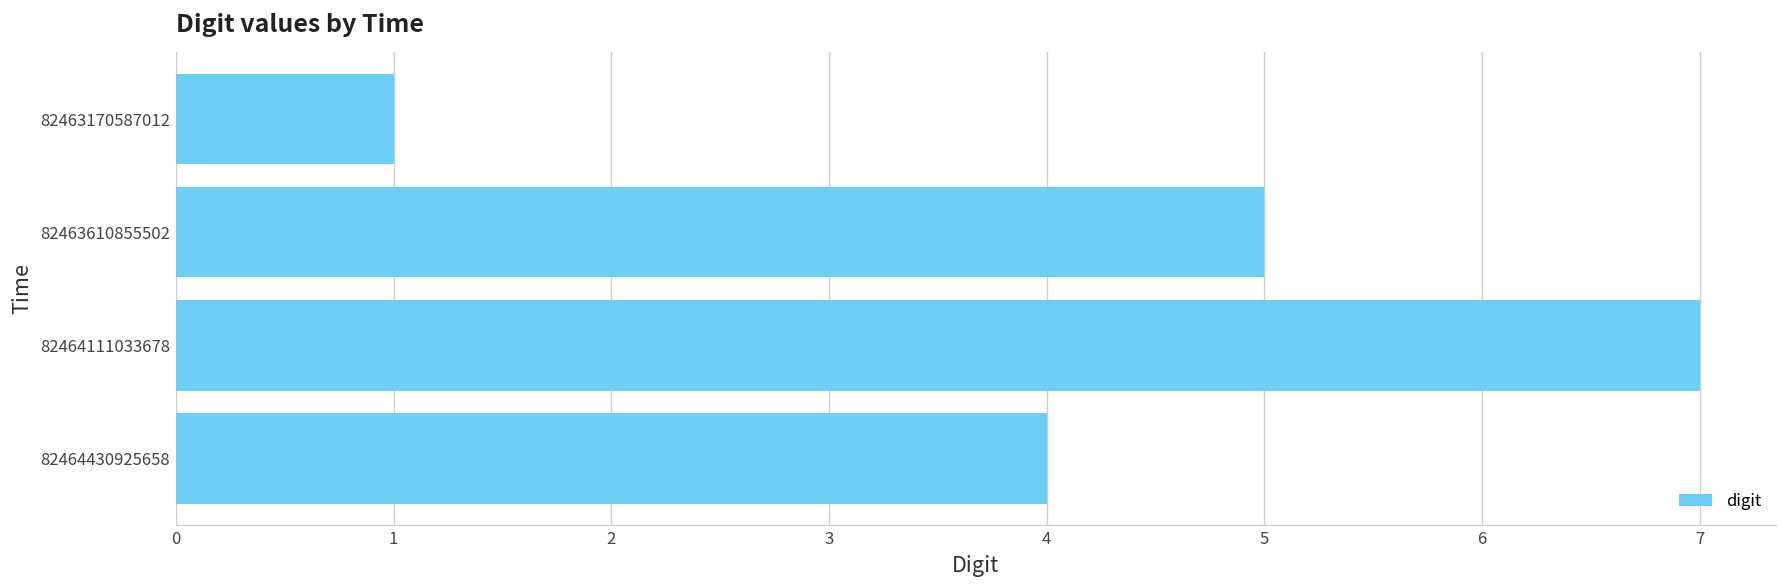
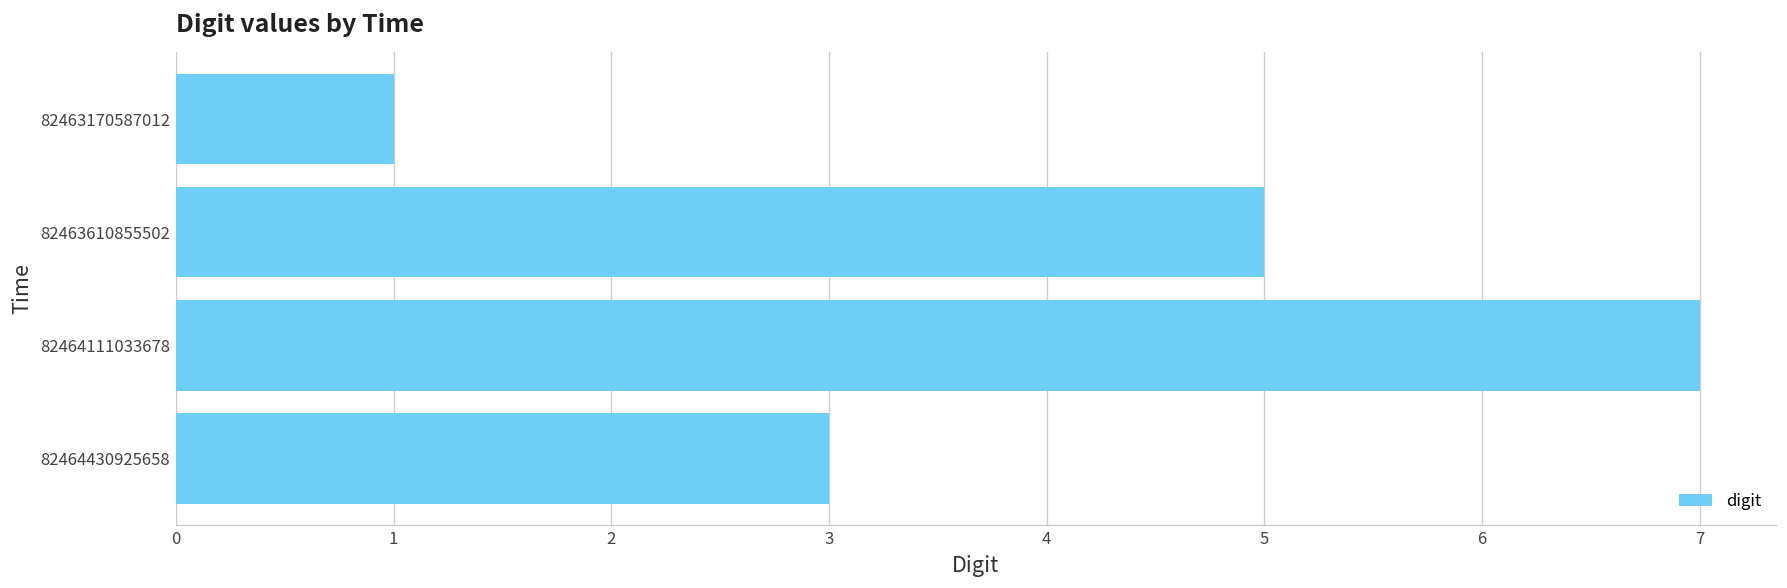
82464430925658: 4 -> 3
